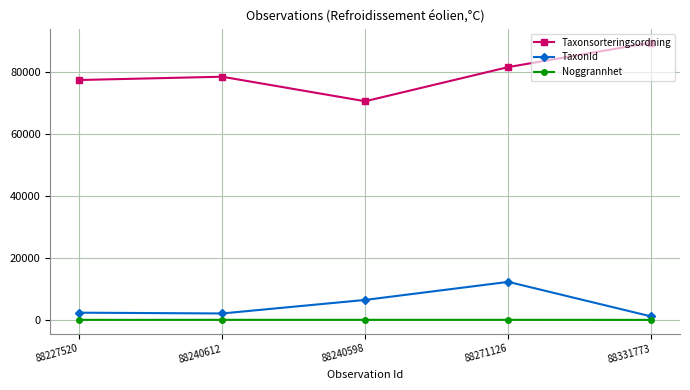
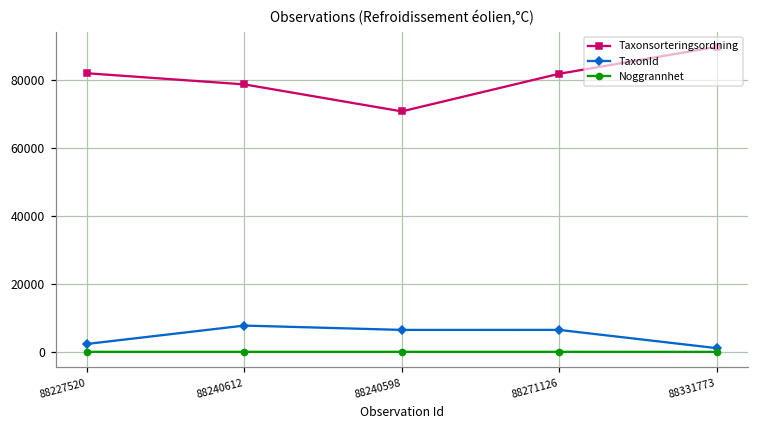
Taxonsorteringsordning, 88227520: 78000 -> 82000
TaxonId, 88240612: 2000 -> 8000
TaxonId, 88271126: 12000 -> 6000
